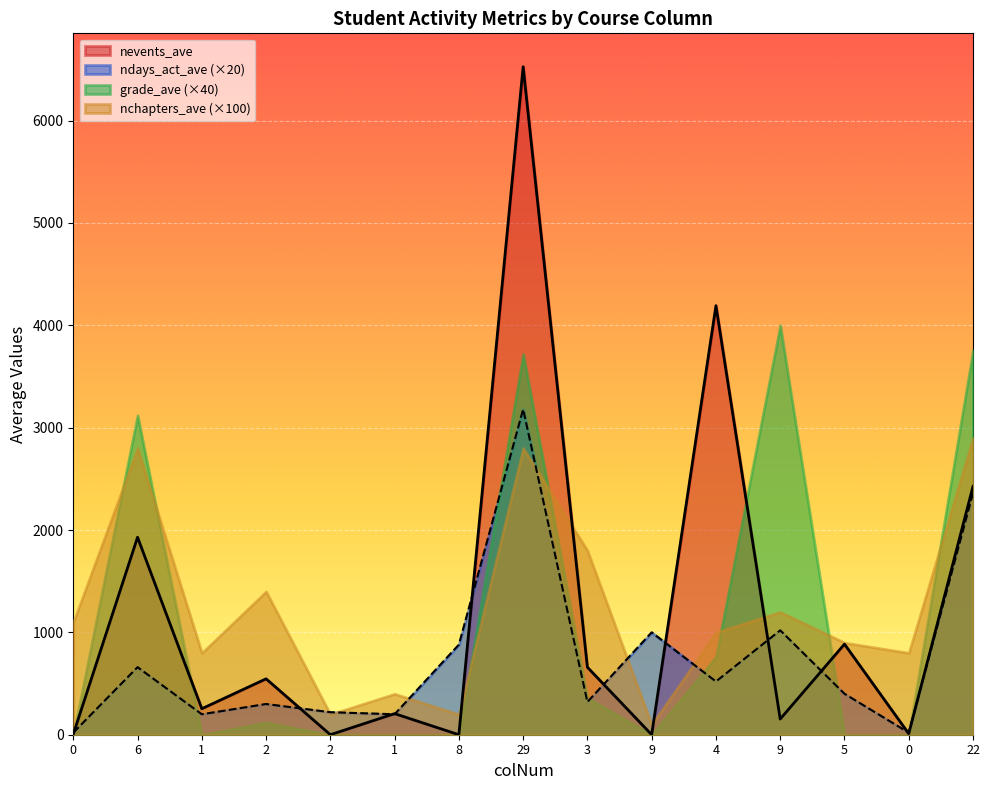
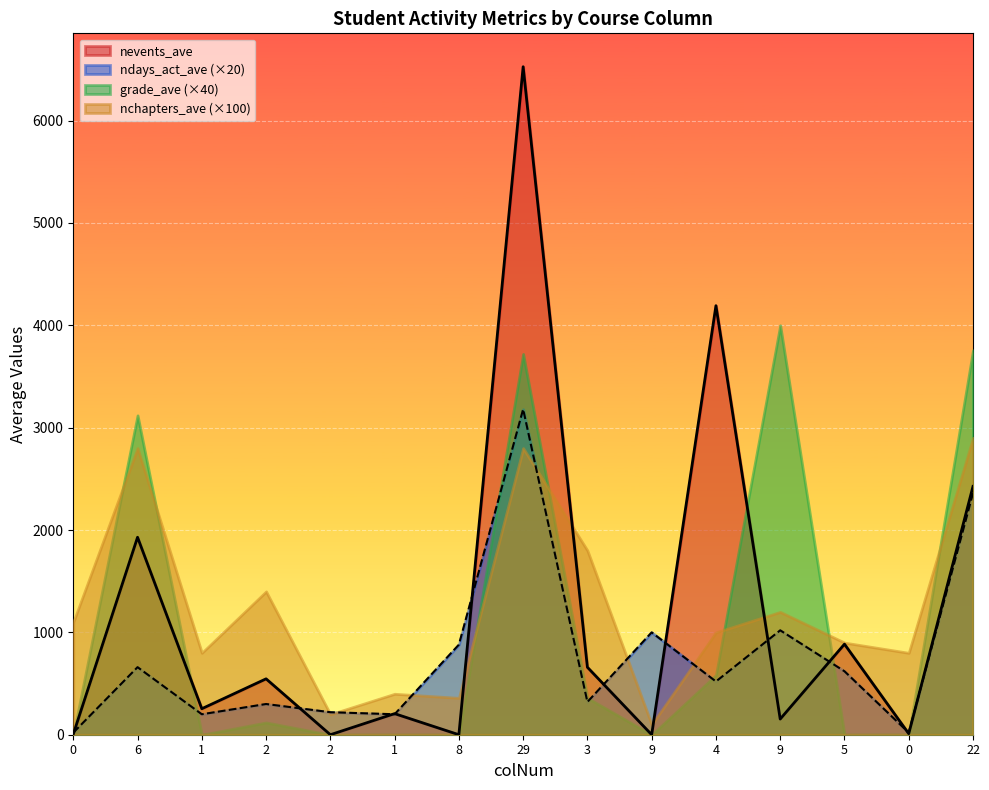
nchapters_ave (×100), 8: 200 -> 360
grade_ave (×40), 4: 760 -> 580
ndays_act_ave (×20), 5: 400 -> 620
